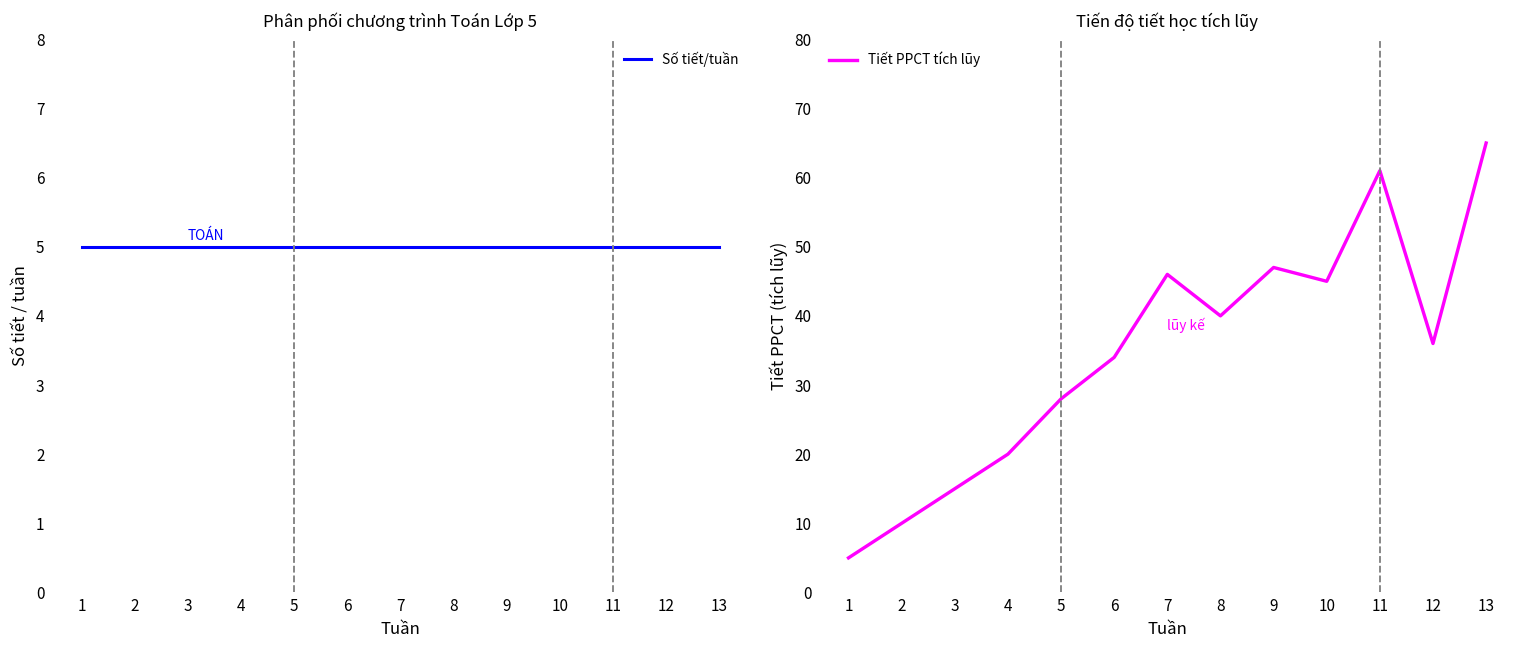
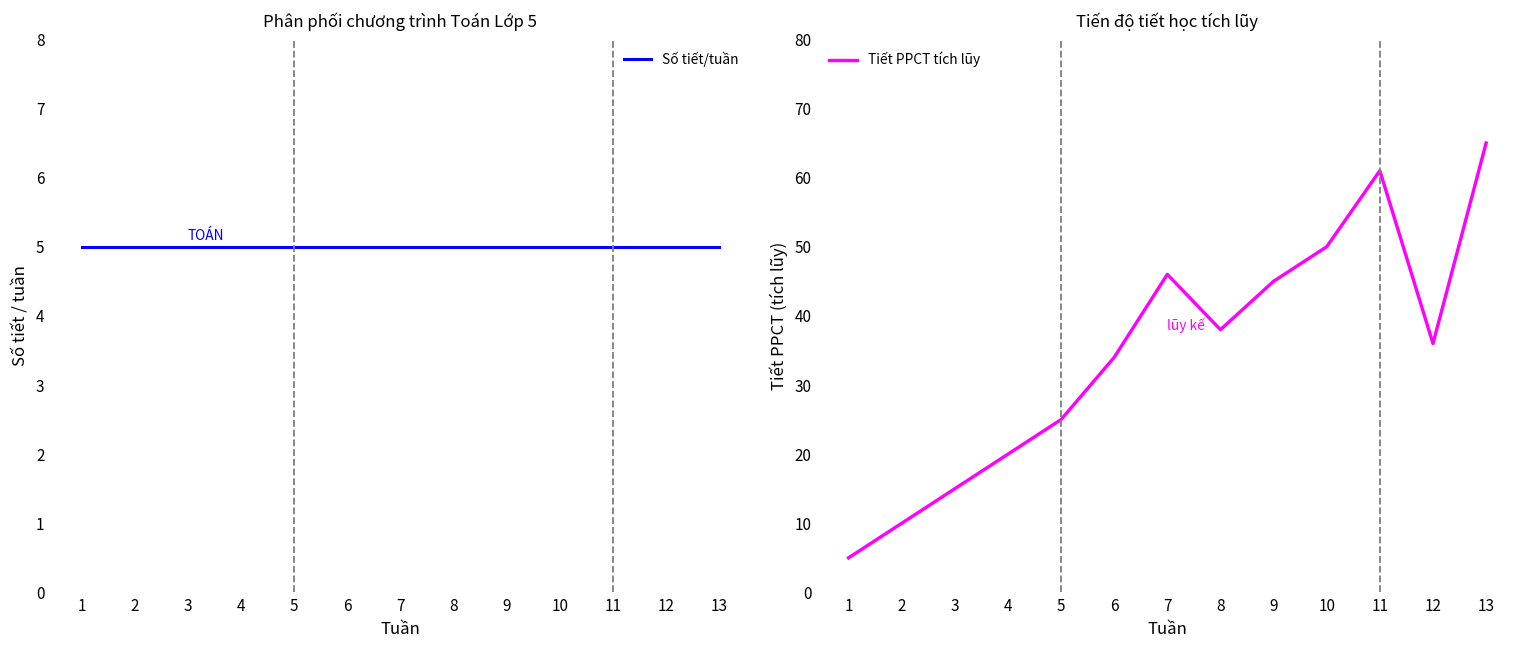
Tiến độ tiết học tích lũy, 5: 28 -> 25
Tiến độ tiết học tích lũy, 8: 40 -> 38
Tiến độ tiết học tích lũy, 9: 47 -> 45
Tiến độ tiết học tích lũy, 10: 45 -> 50
